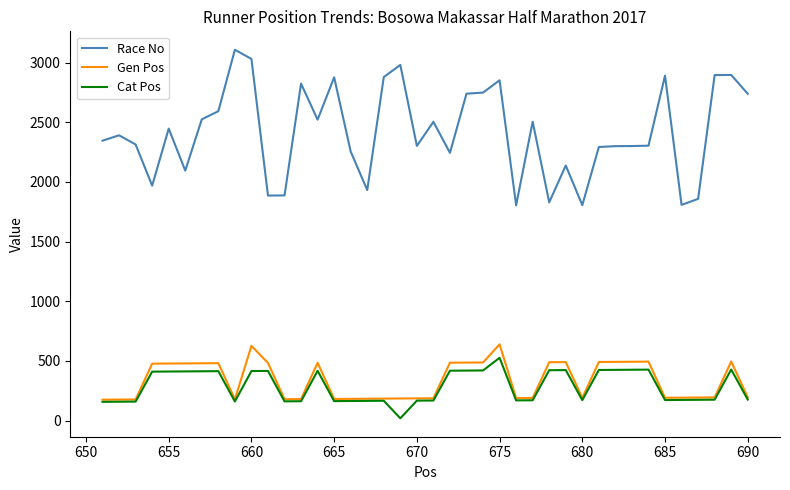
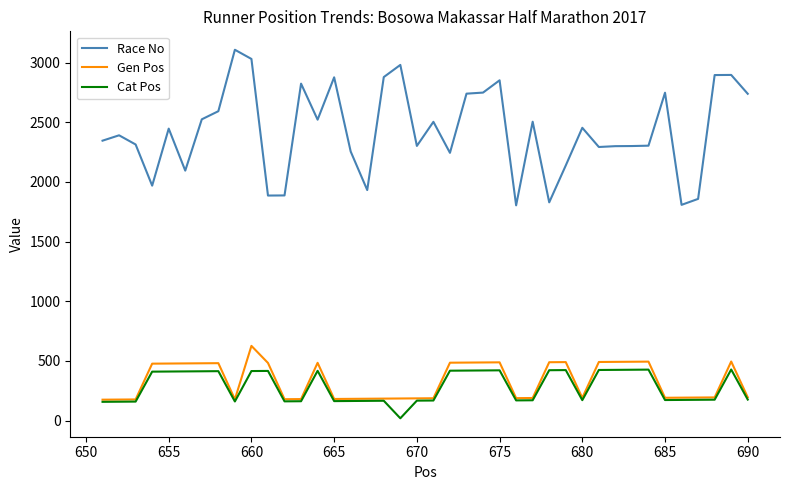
Gen Pos, 675: 640 -> 490
Cat Pos, 675: 530 -> 420
Race No, 680: 1810 -> 2450
Race No, 685: 2890 -> 2750
